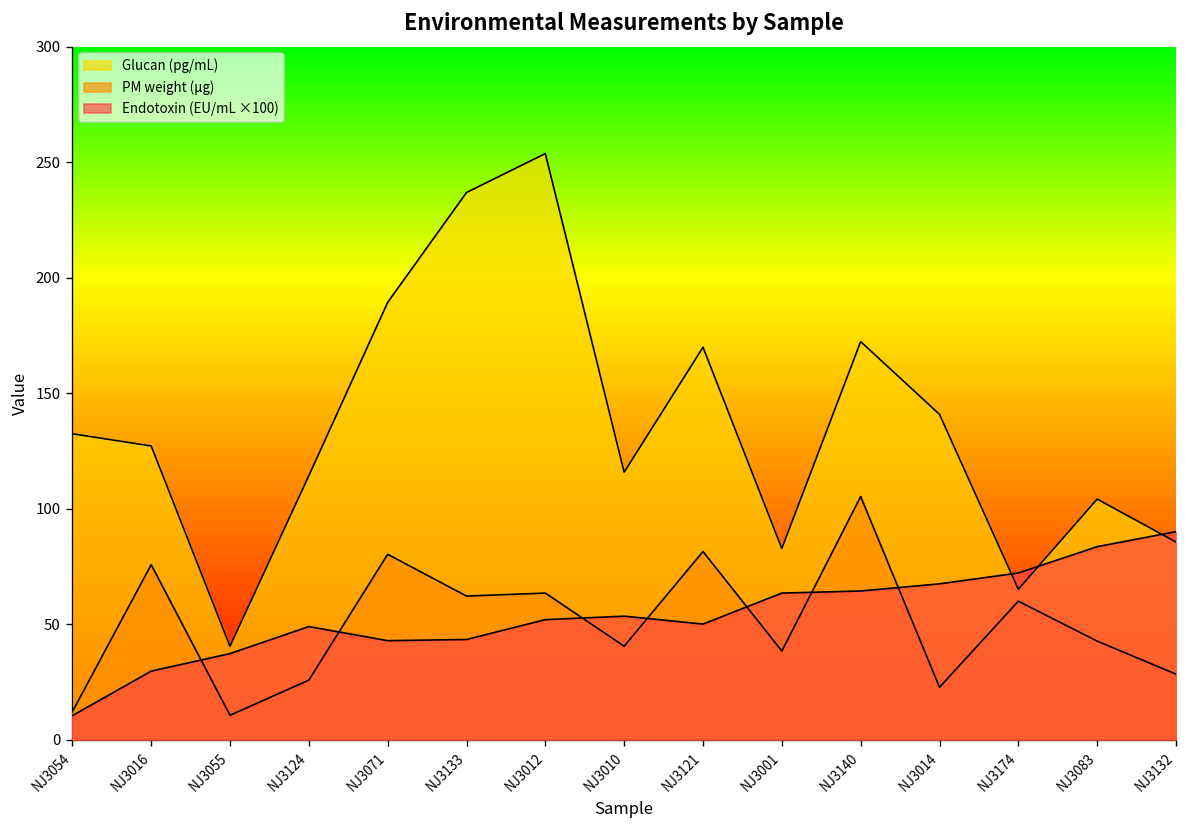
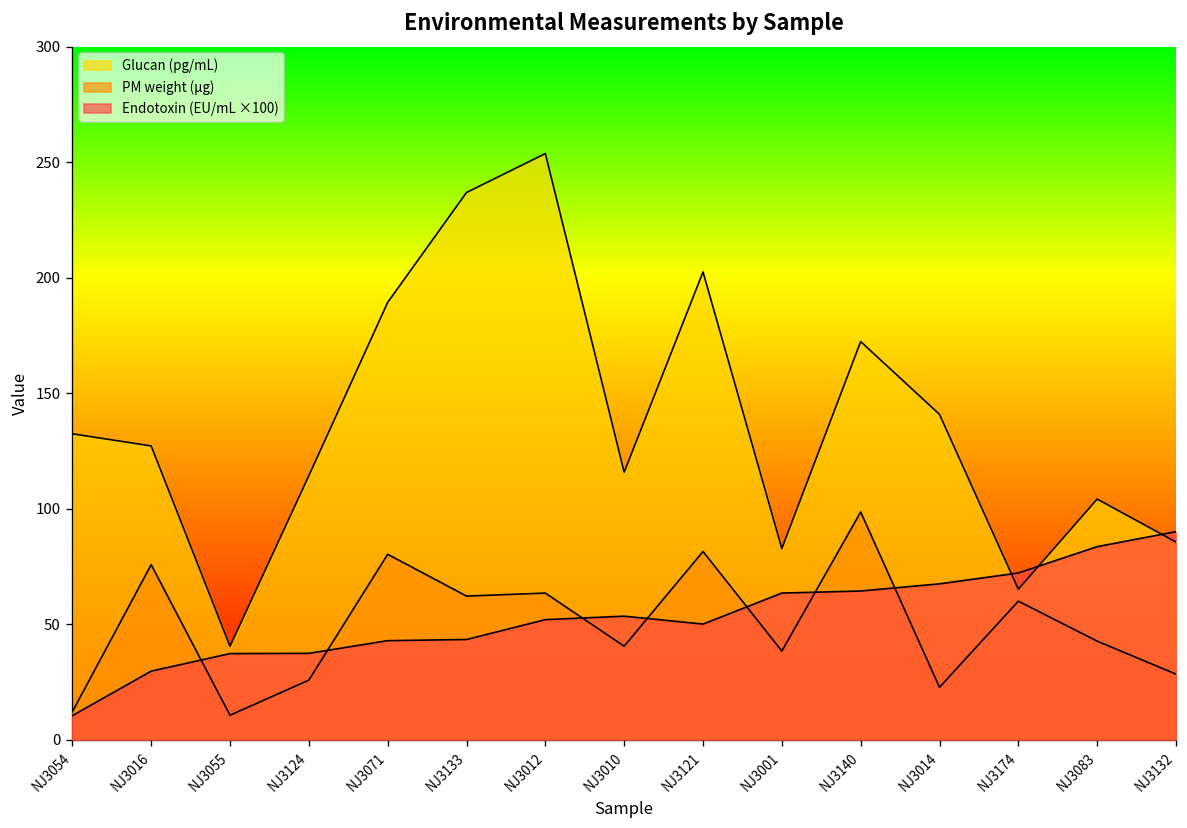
Endotoxin (EU/mL ×100), NJ3124: 49 -> 37
Glucan (pg/mL), NJ3121: 170 -> 202
PM weight (μg), NJ3140: 105 -> 99
